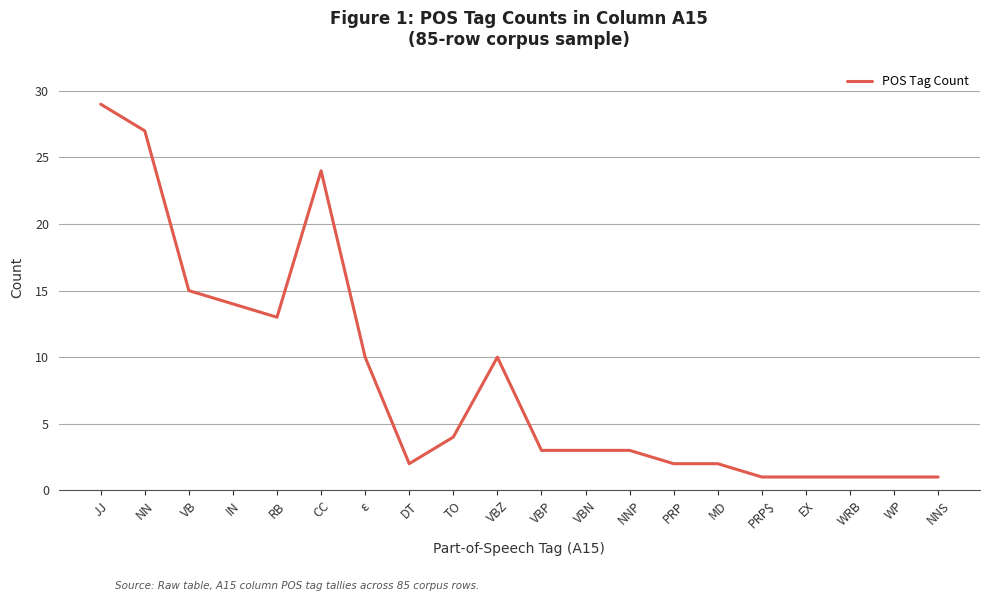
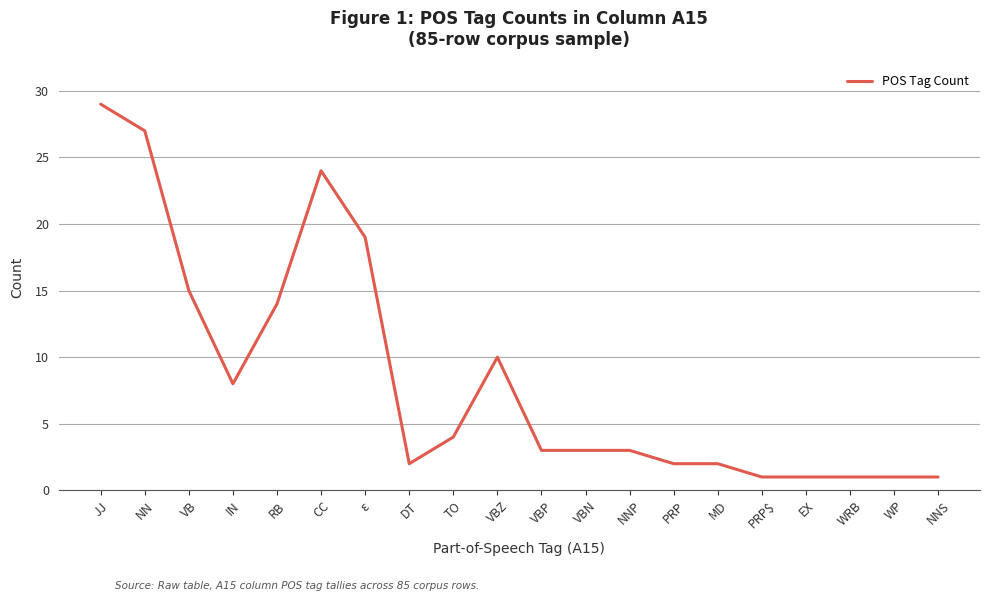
IN: 14 -> 8
RB: 13 -> 14
ε: 10 -> 19
